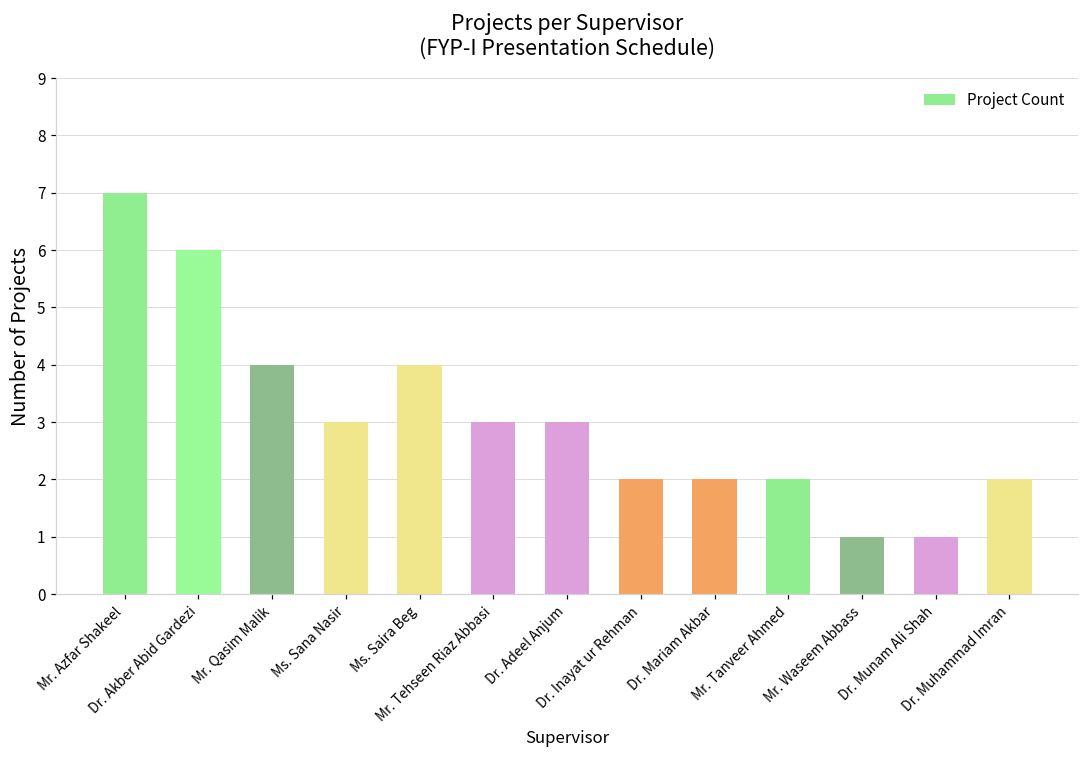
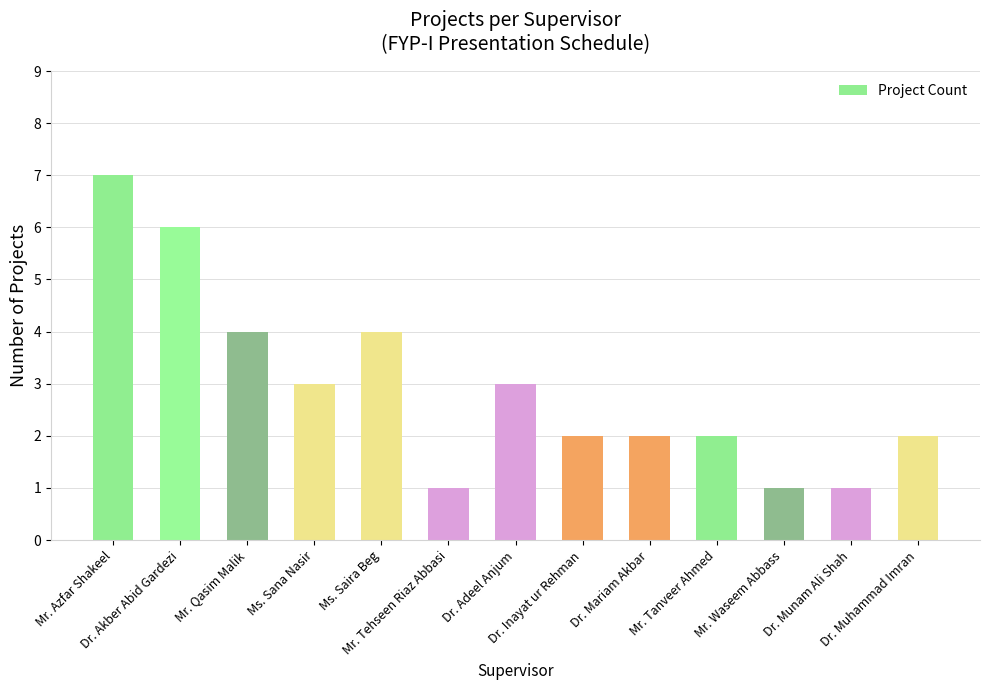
Mr. Tehseen Riaz Abbasi: 3 -> 1
